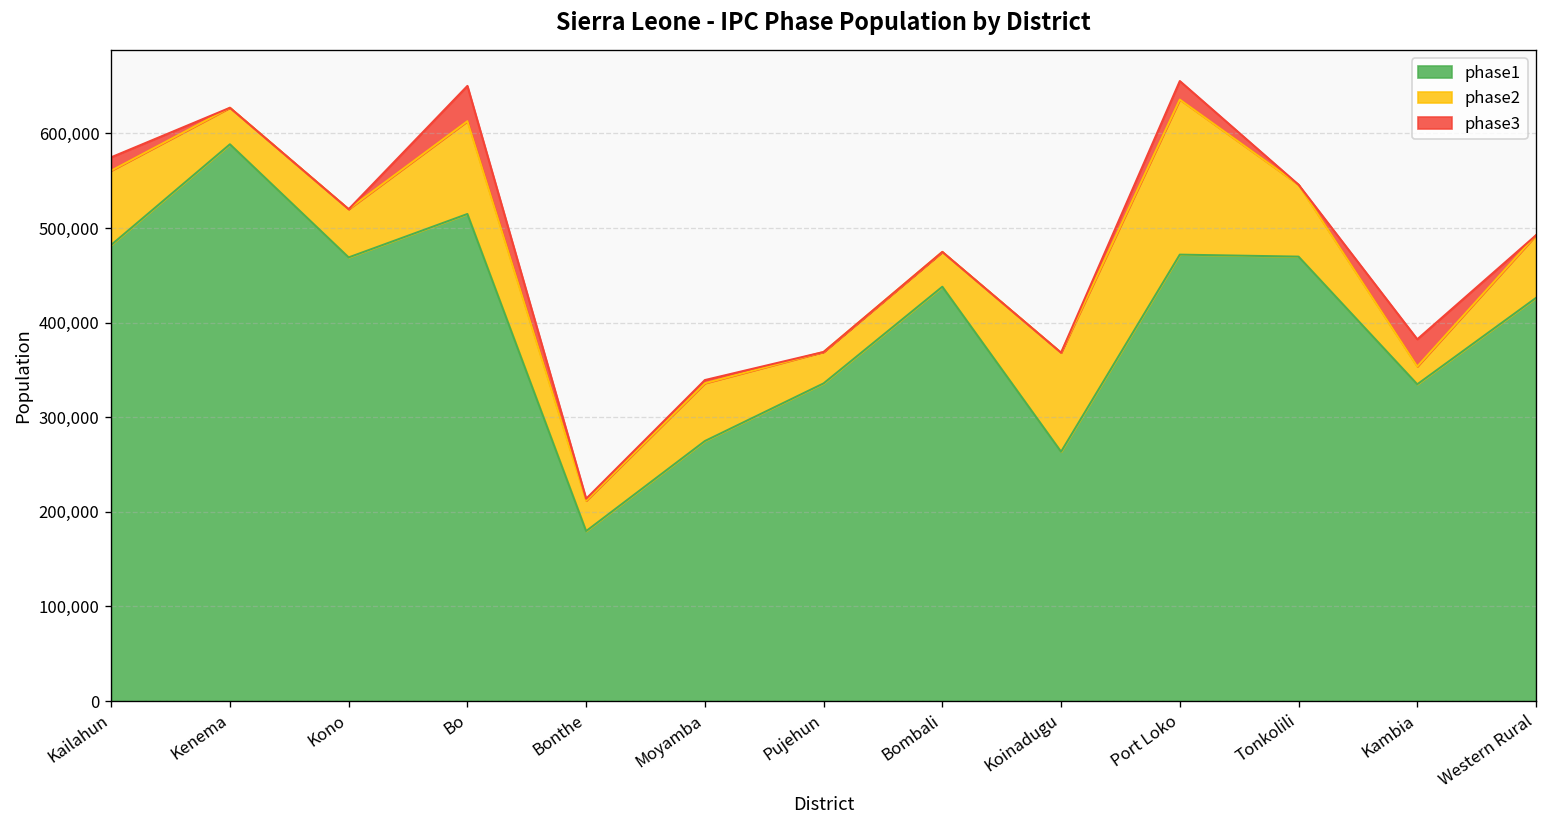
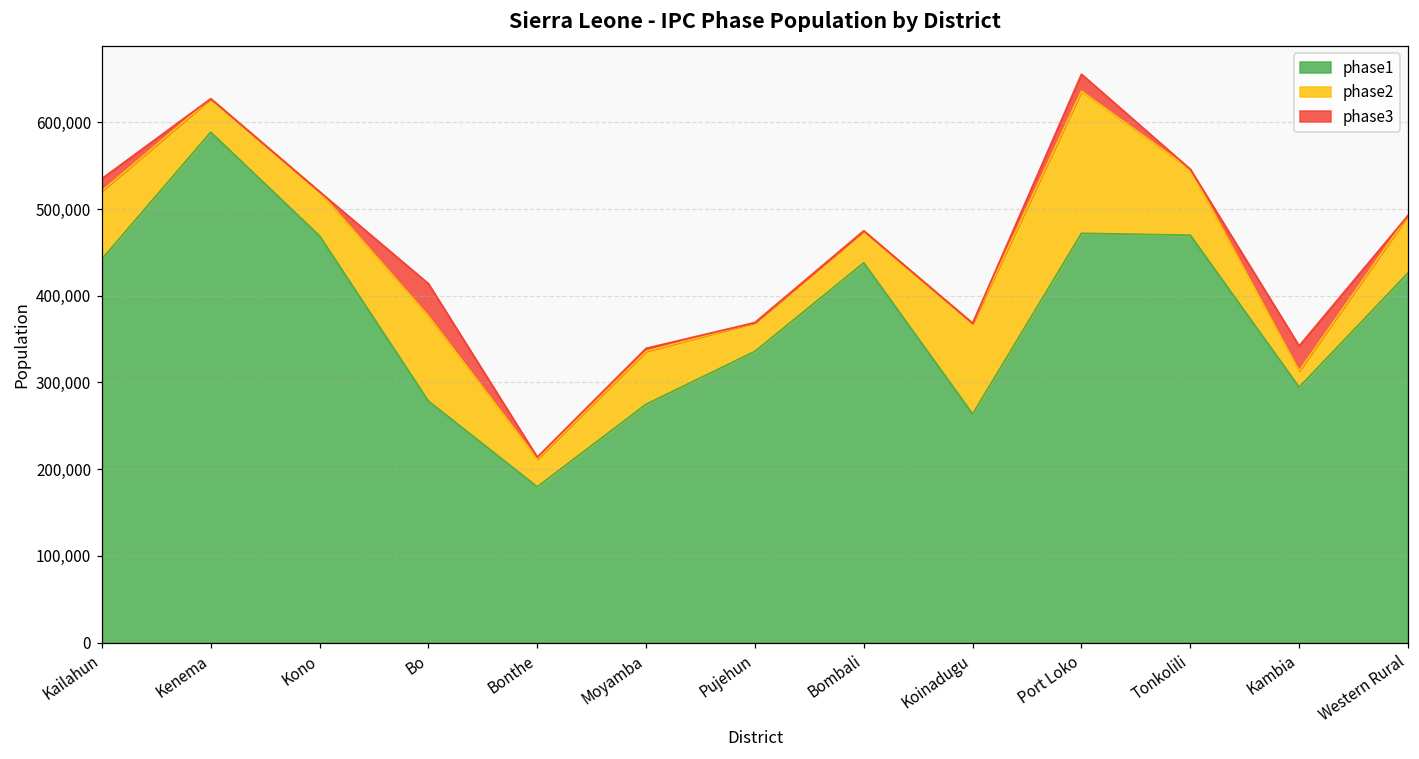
phase1, Kailahun: 480,000 -> 440,000
phase1, Bo: 510,000 -> 280,000
phase1, Kambia: 330,000 -> 290,000
